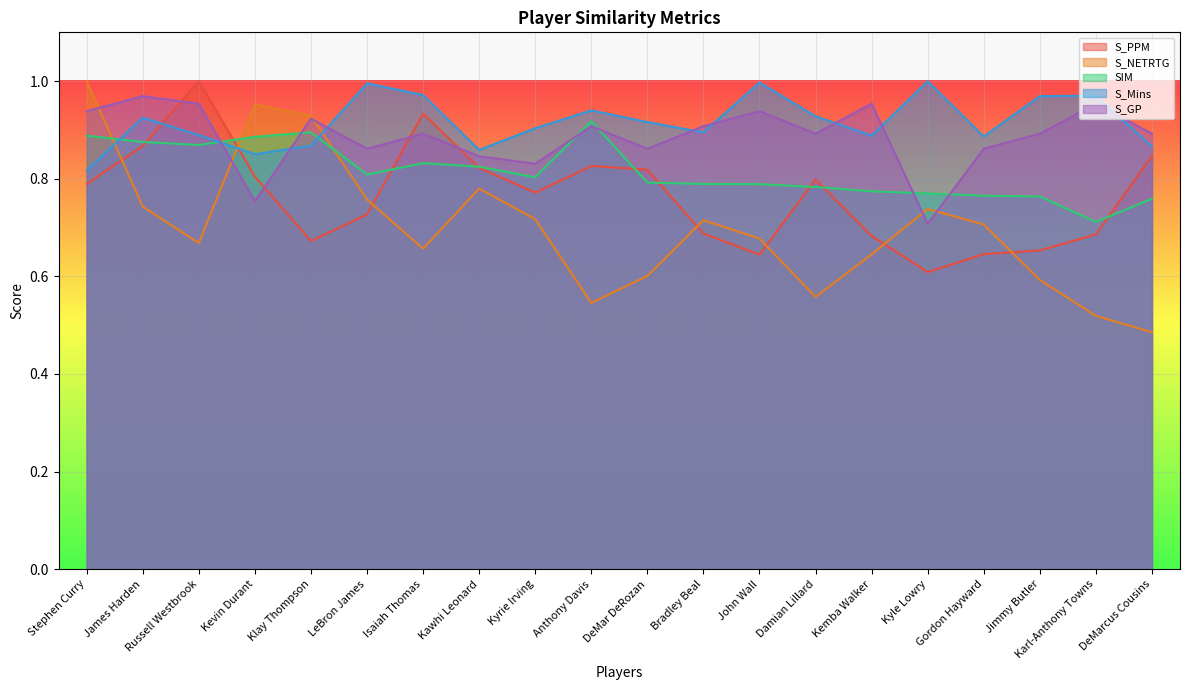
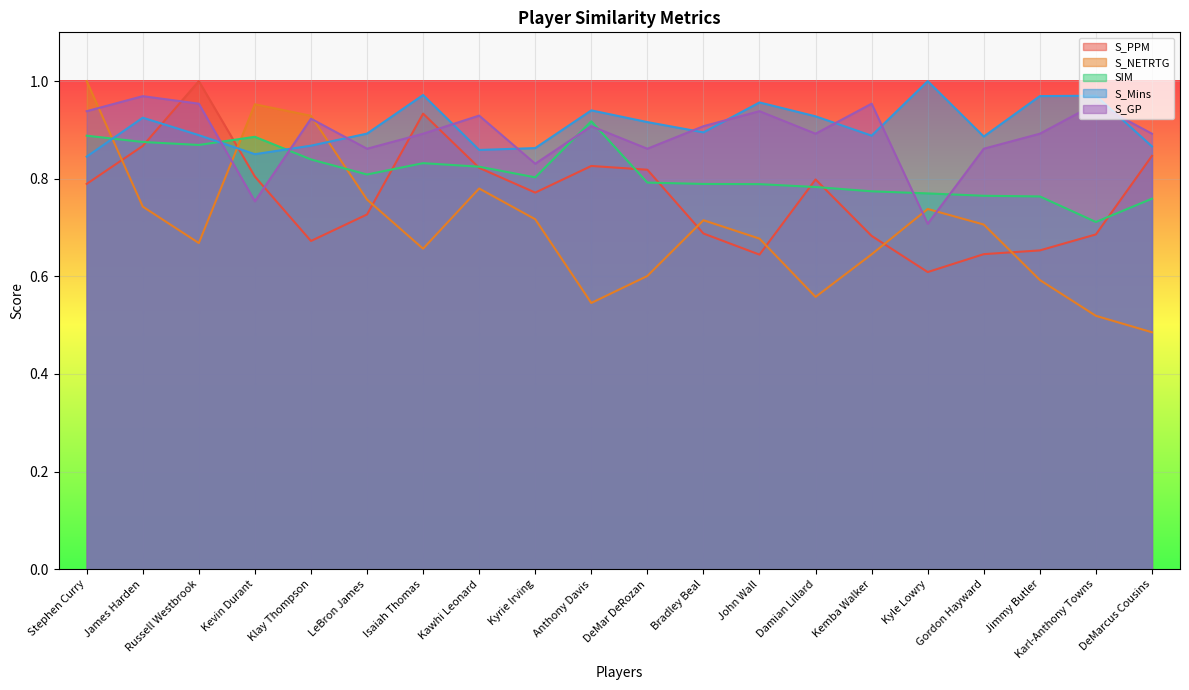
S_Mins, Stephen Curry: 0.82 -> 0.85
SIM, Klay Thompson: 0.90 -> 0.84
S_Mins, LeBron James: 1.00 -> 0.89
S_GP, Kawhi Leonard: 0.85 -> 0.93
S_Mins, Kyrie Irving: 0.90 -> 0.86
S_Mins, John Wall: 1.00 -> 0.96
